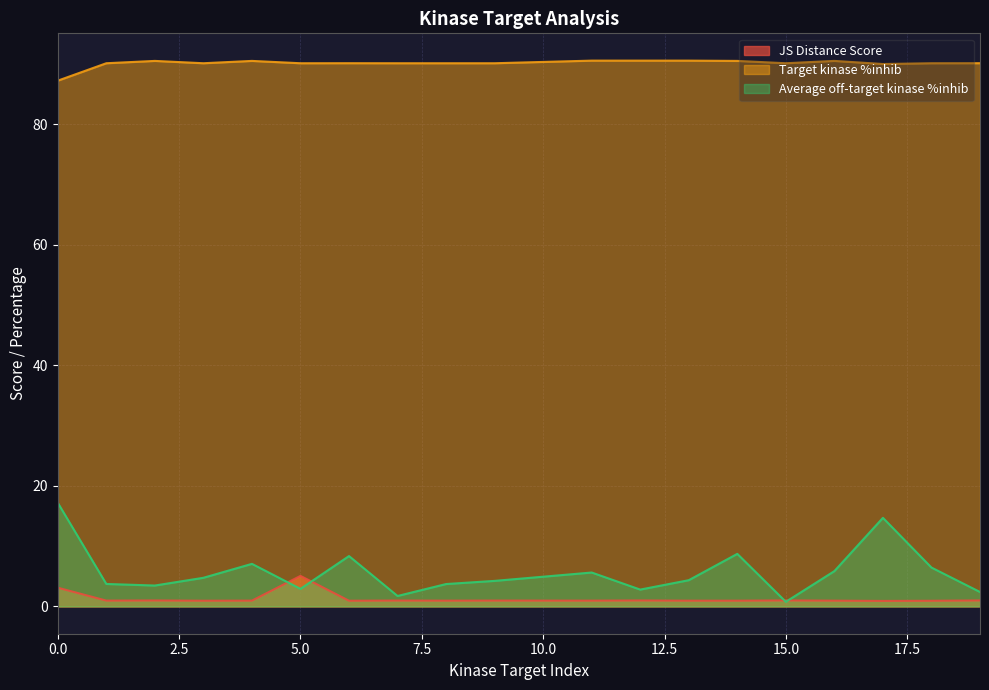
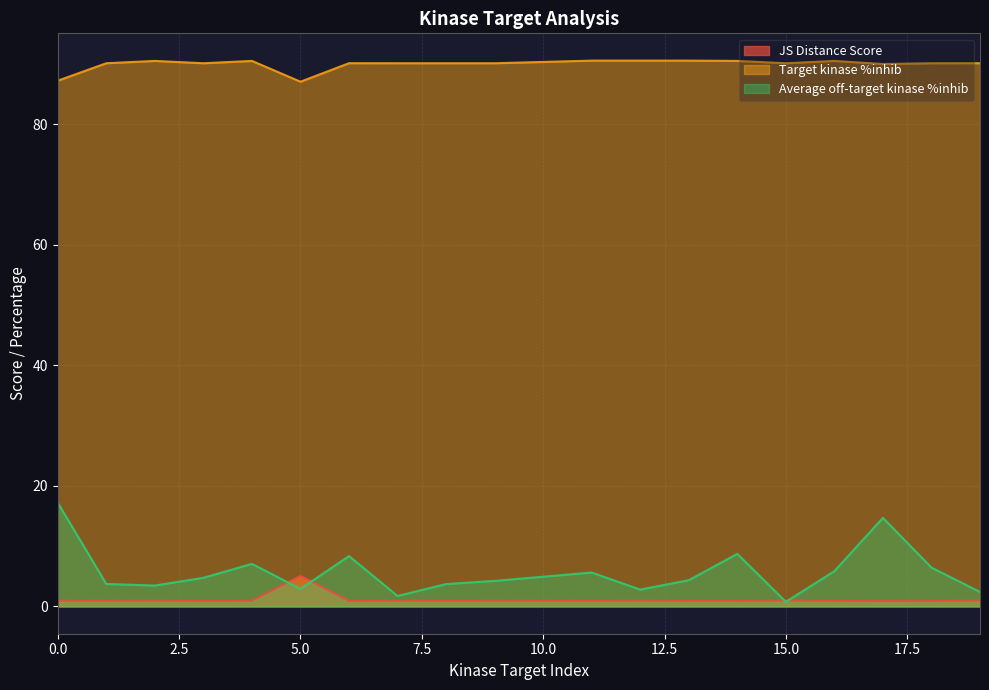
JS Distance Score, 0.0: 3 -> 1
Target kinase %inhib, 5.0: 90 -> 87
